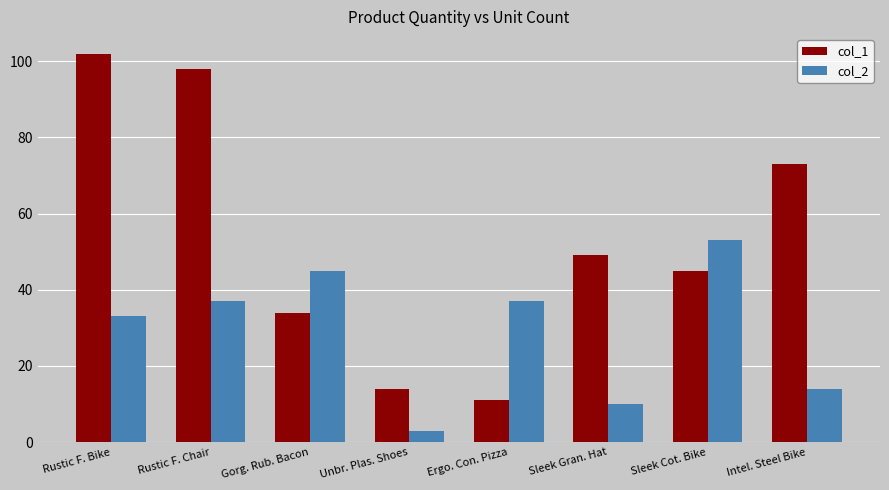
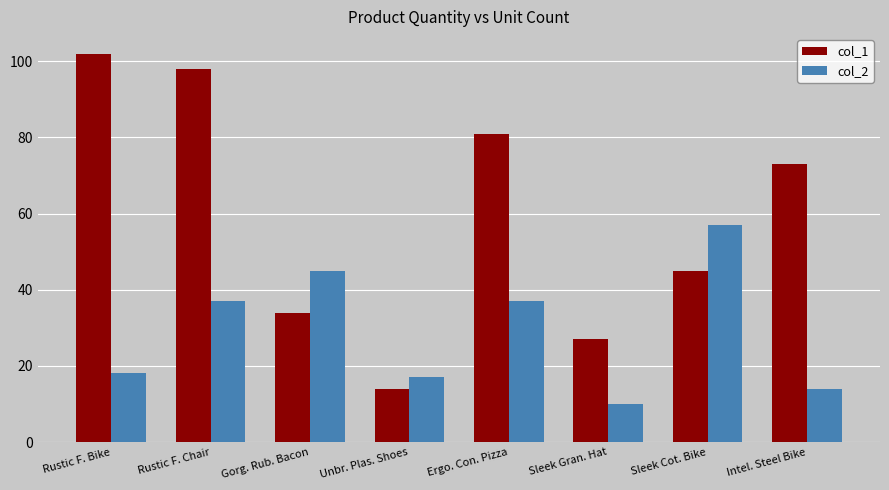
col_2, Rustic F. Bike: 33 -> 18
col_2, Unbr. Plas. Shoes: 3 -> 17
col_1, Ergo. Con. Pizza: 11 -> 81
col_1, Sleek Gran. Hat: 49 -> 27
col_2, Sleek Cot. Bike: 53 -> 57
